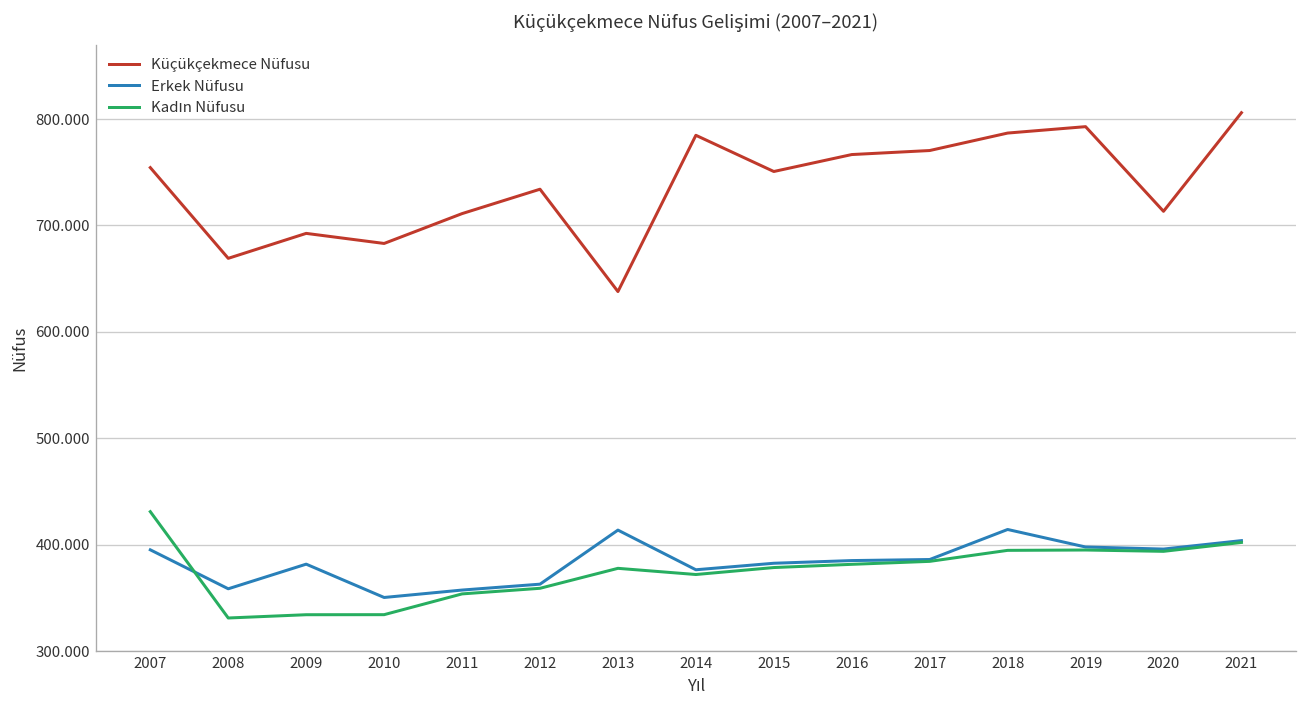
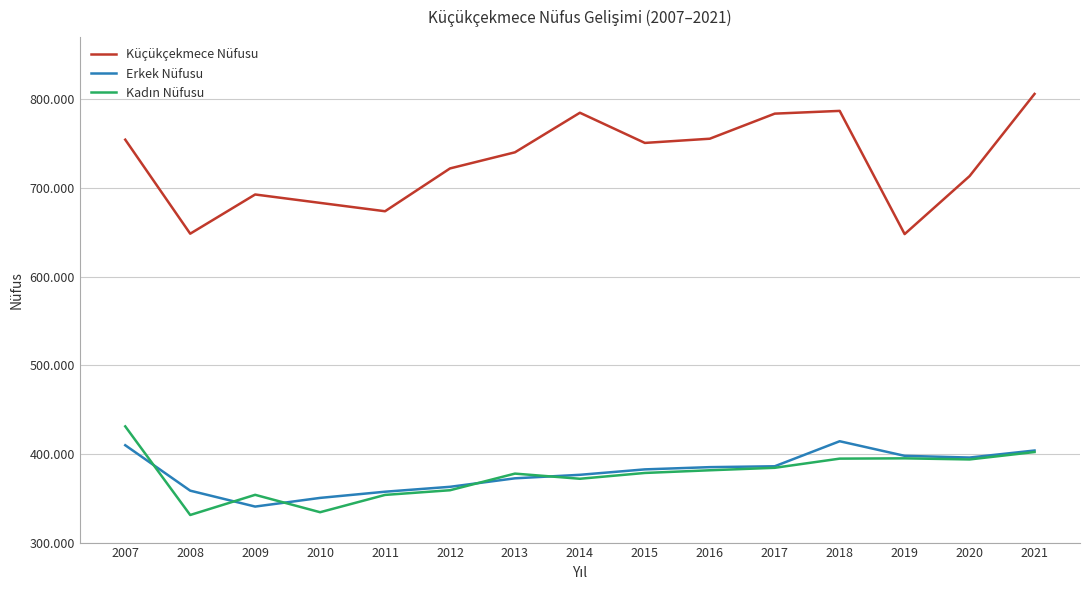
Erkek Nüfusu, 2007: 400 -> 410
Küçükçekmece Nüfusu, 2008: 670 -> 650
Erkek Nüfusu, 2009: 380 -> 340
Kadın Nüfusu, 2009: 330 -> 350
Küçükçekmece Nüfusu, 2011: 710 -> 670
Küçükçekmece Nüfusu, 2012: 730 -> 720
Küçükçekmece Nüfusu, 2013: 640 -> 740
Erkek Nüfusu, 2013: 410 -> 370
Küçükçekmece Nüfusu, 2016: 770 -> 760
Küçükçekmece Nüfusu, 2017: 770 -> 780
Küçükçekmece Nüfusu, 2019: 790 -> 650
